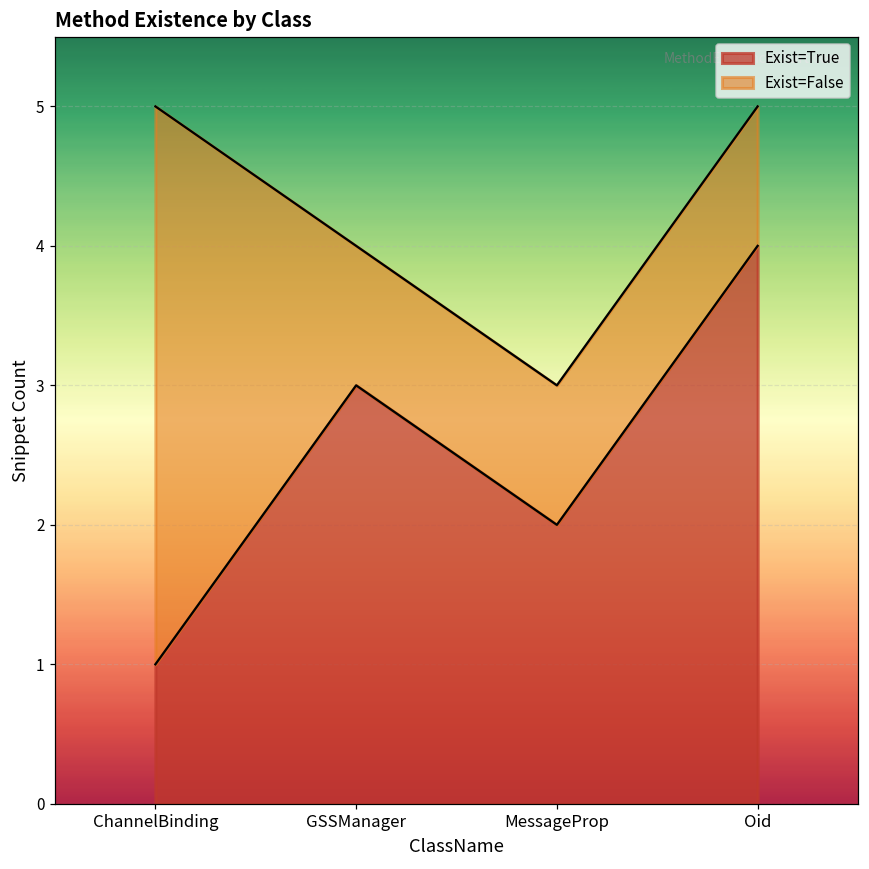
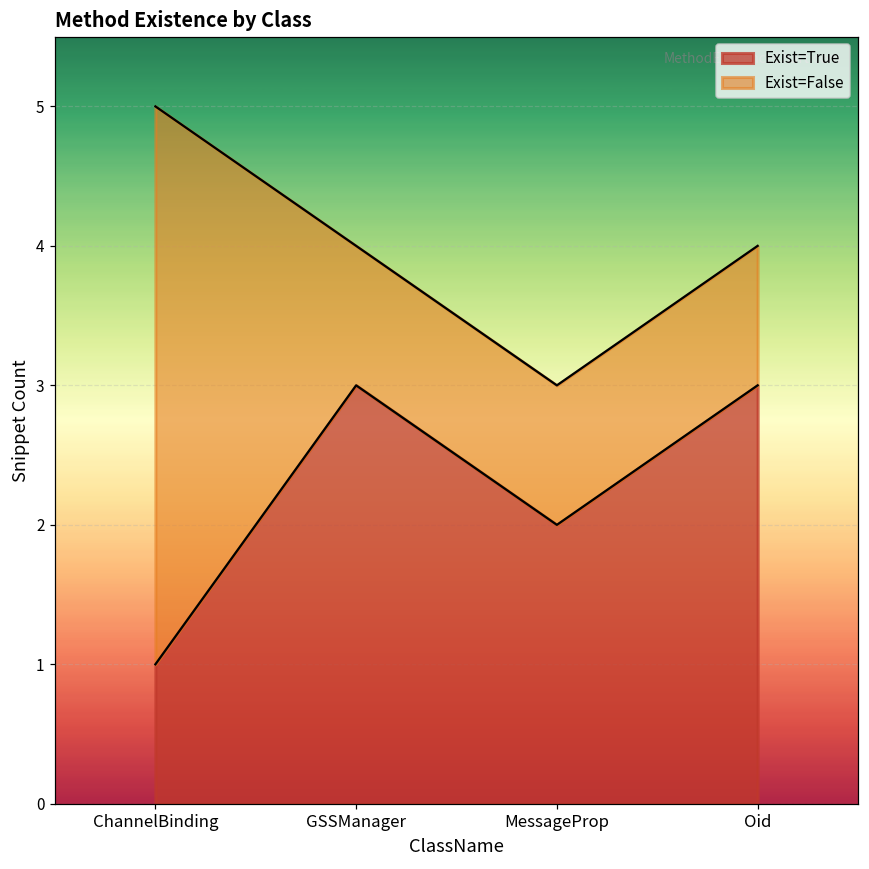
Exist=True, Oid: 4 -> 3
